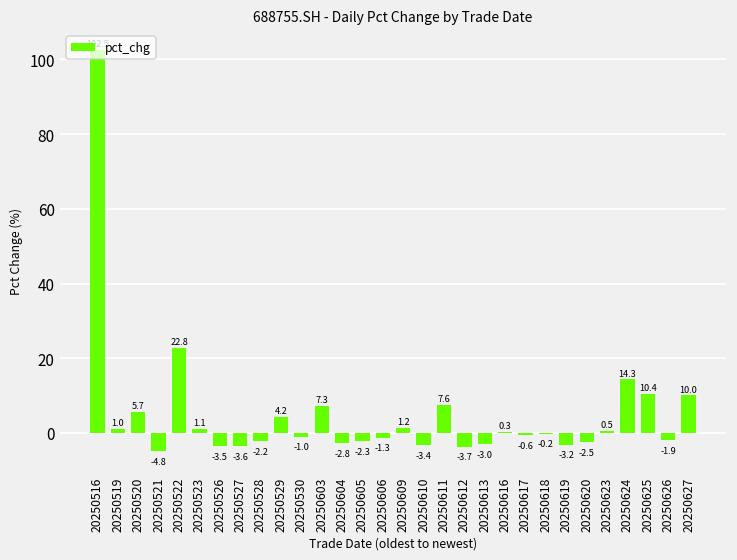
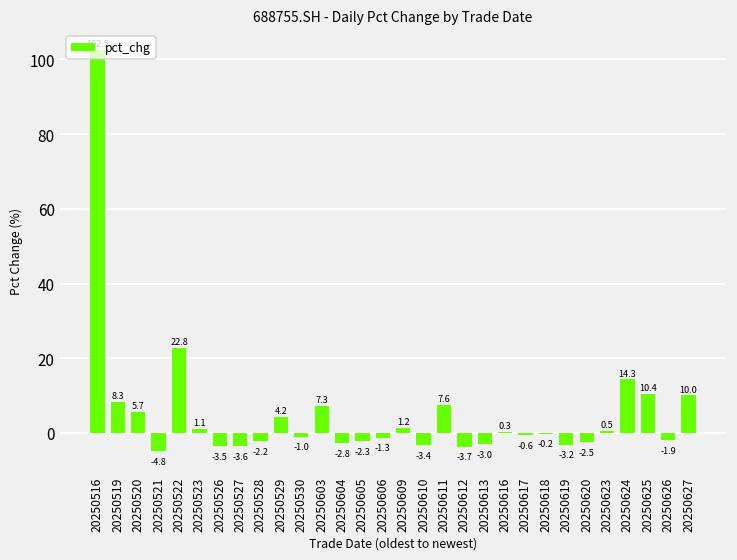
20250519: 1.0 -> 8.3
